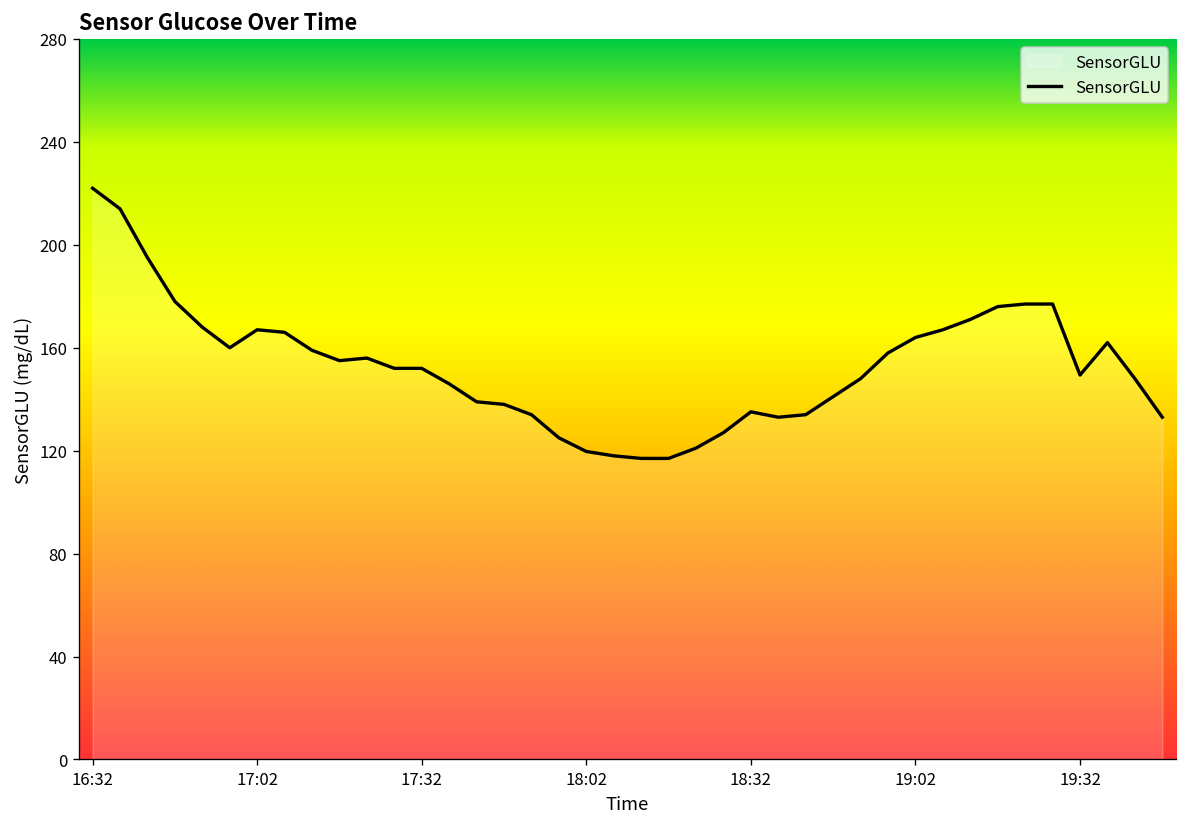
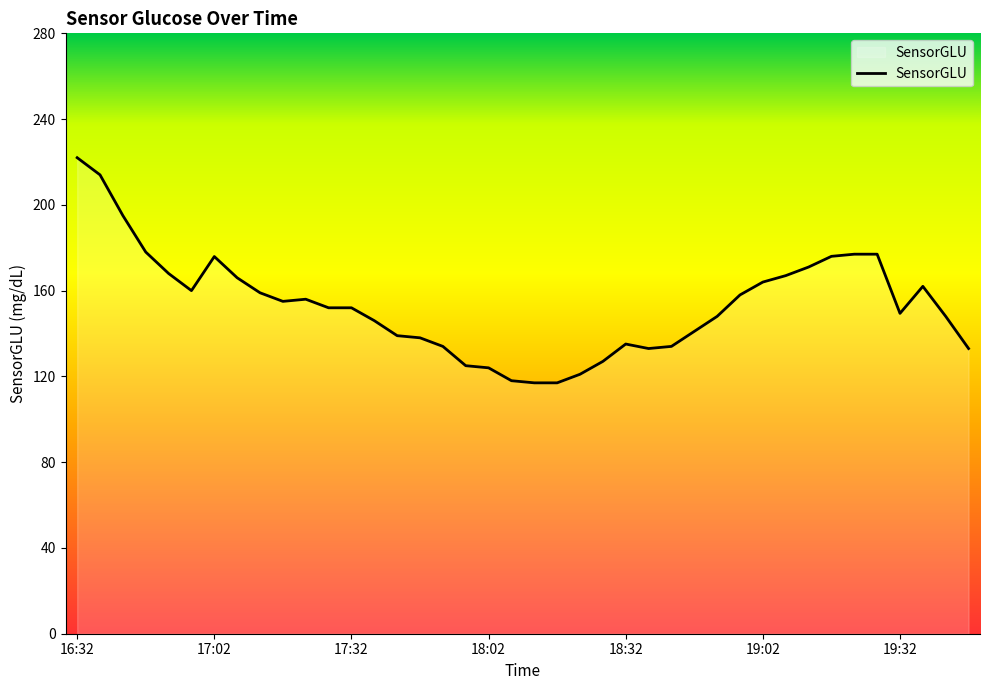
17:02: 167 -> 176
18:02: 120 -> 124
